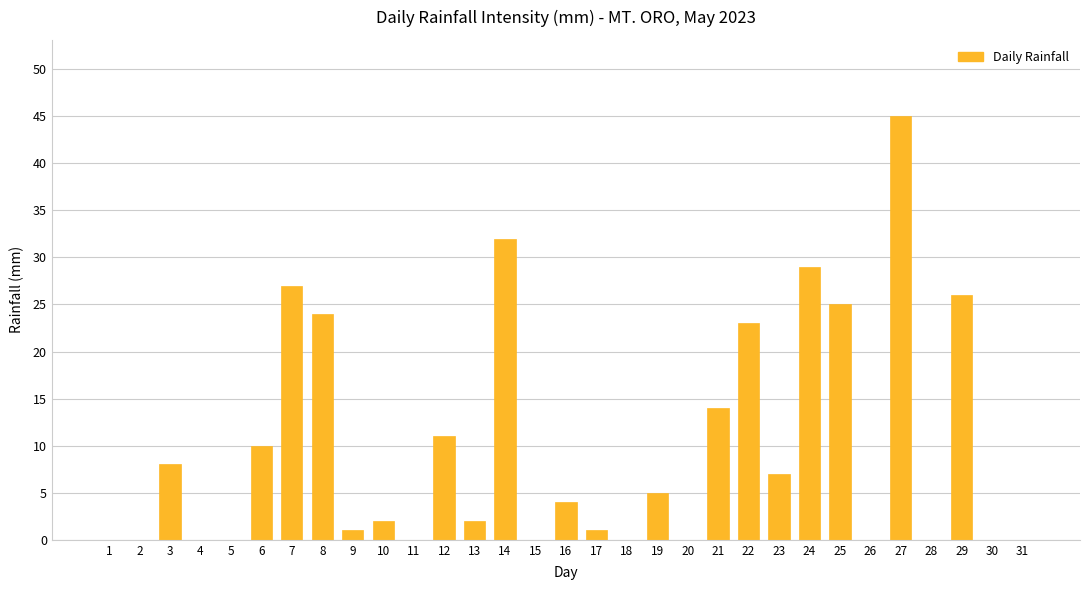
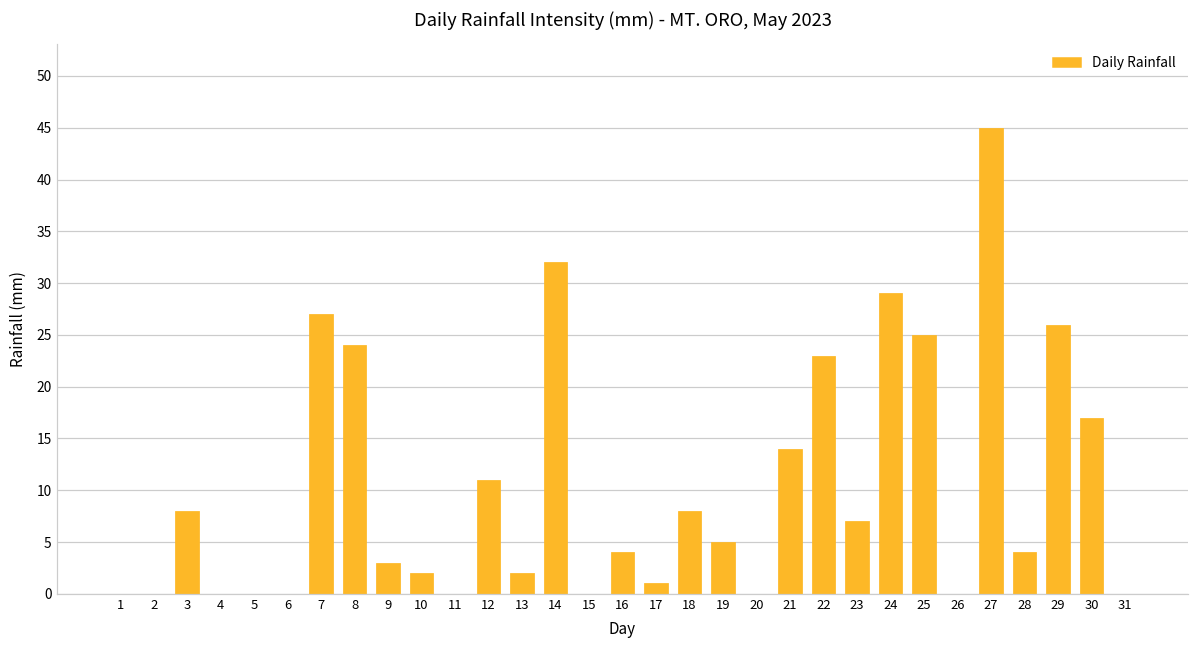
6: 10 -> 0
9: 1 -> 3
18: 0 -> 8
28: 0 -> 4
30: 0 -> 17
